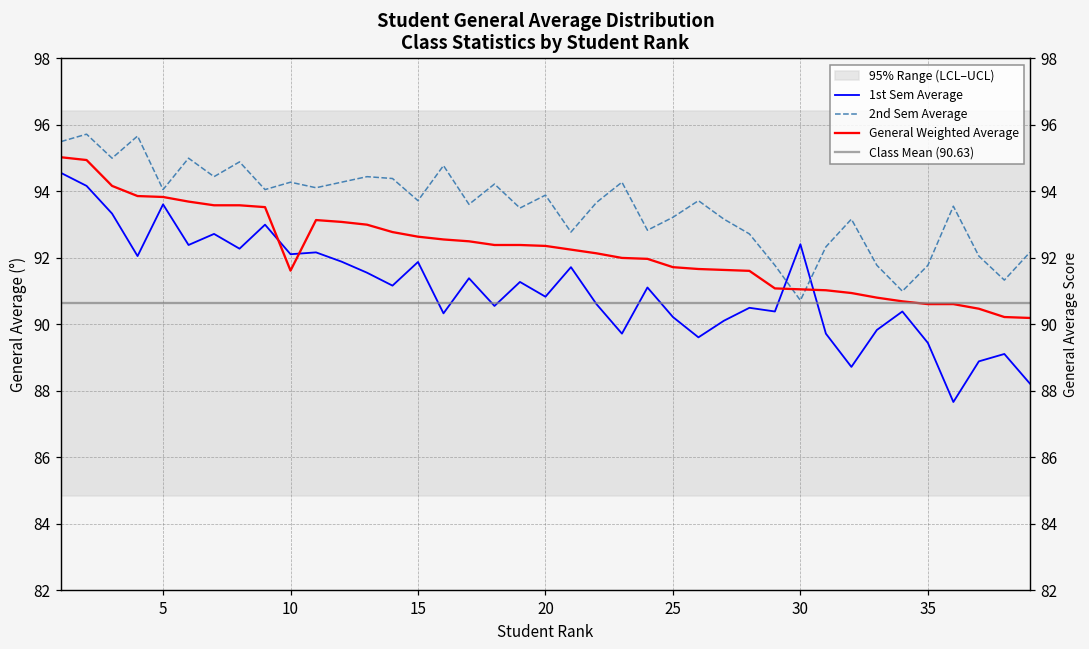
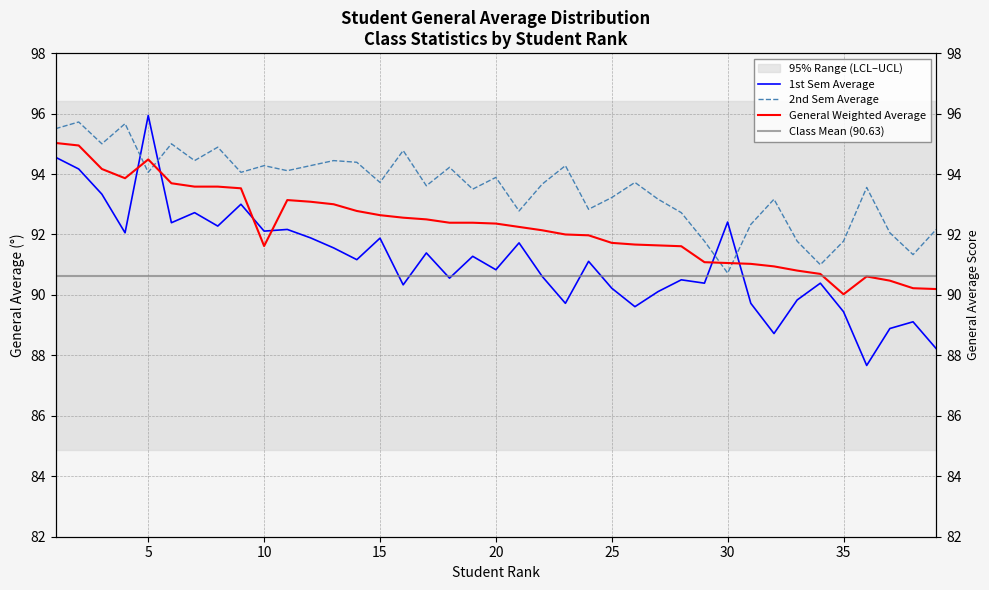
1st Sem Average, 5: 93.6 -> 95.9
General Weighted Average, 5: 93.8 -> 94.5
General Weighted Average, 35: 90.6 -> 90.0
